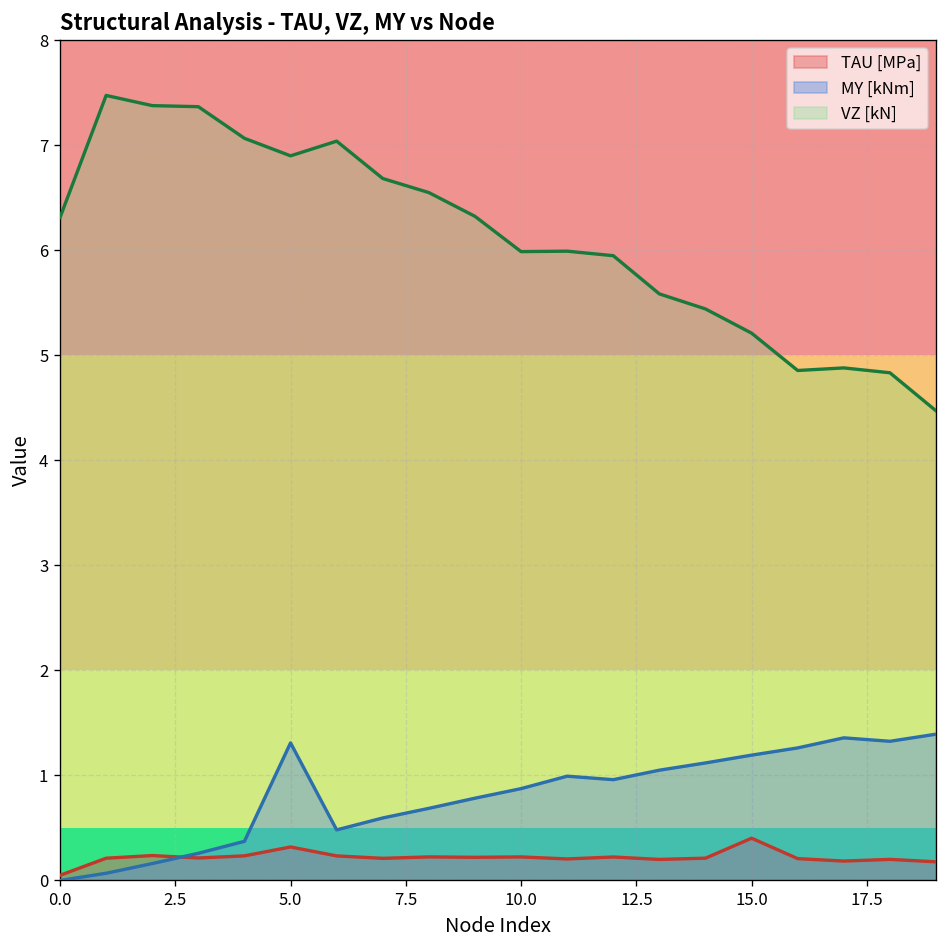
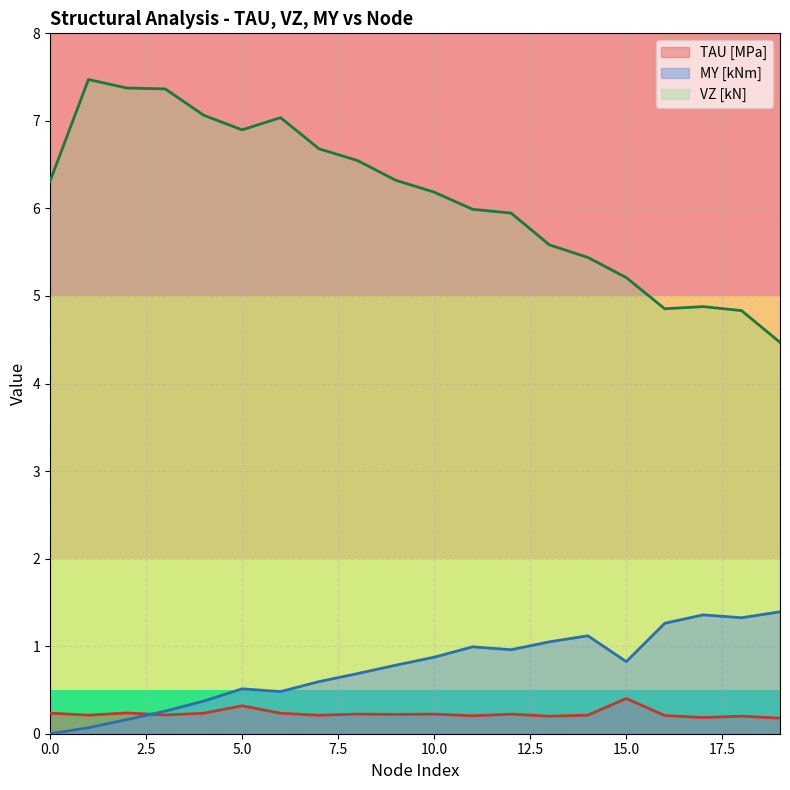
TAU [MPa], 0.0: 0.0 -> 0.2
MY [kNm], 5.0: 1.3 -> 0.5
VZ [kN], 10.0: 6.0 -> 6.2
MY [kNm], 15.0: 1.2 -> 0.8
